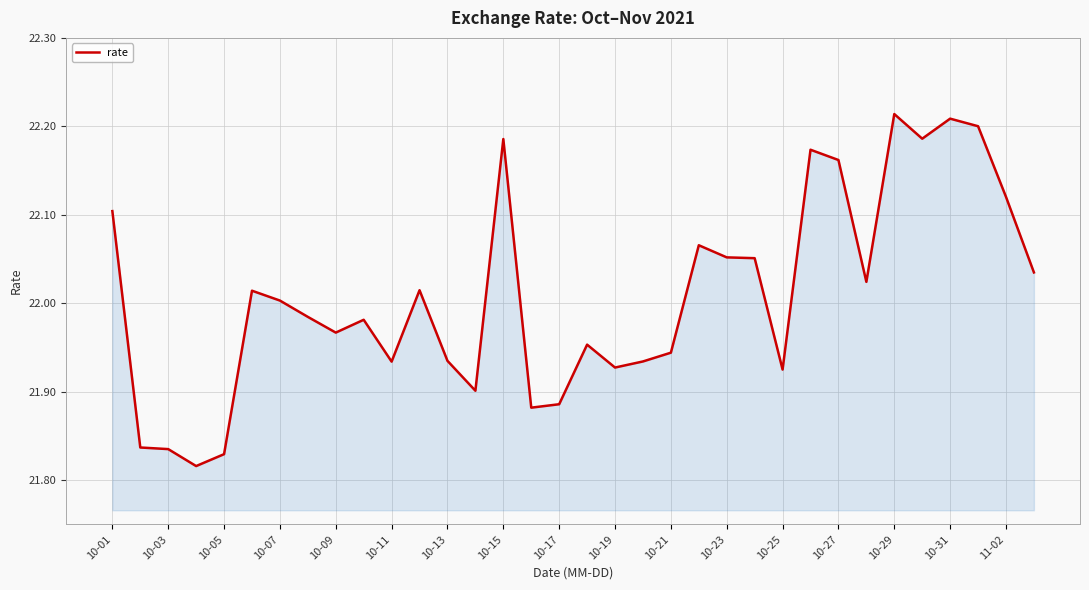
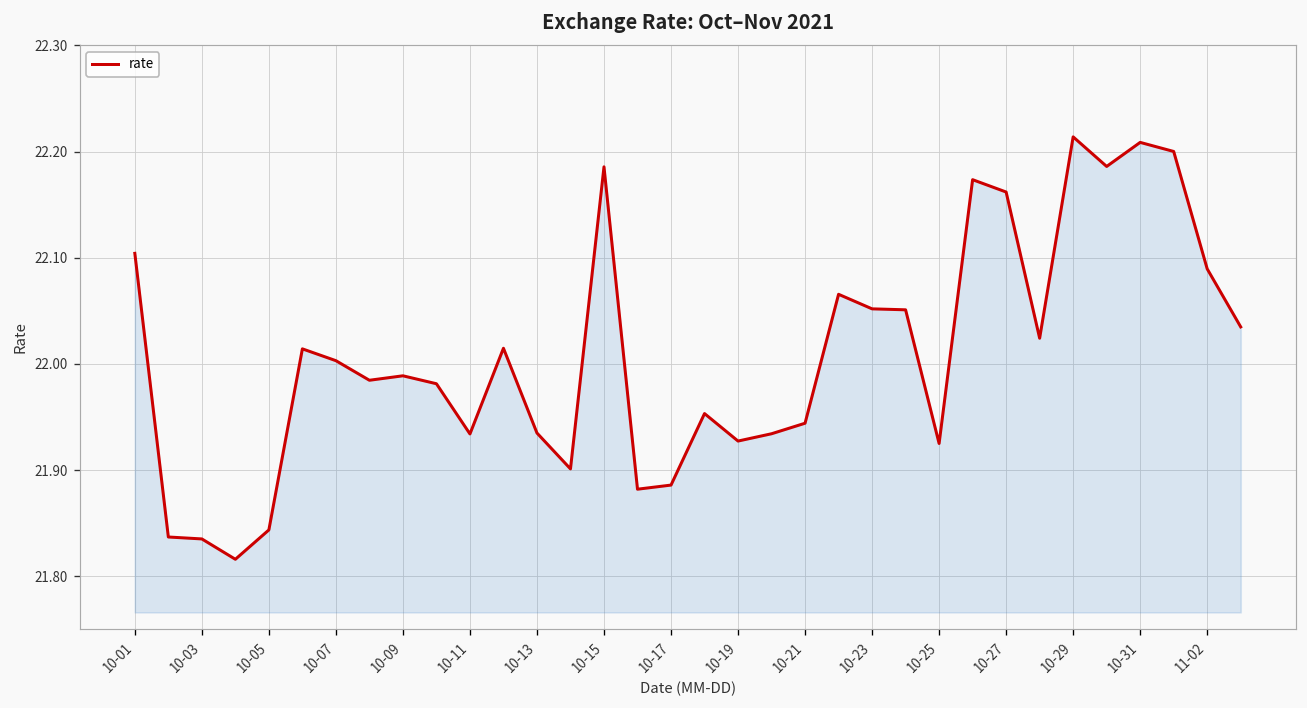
10-05: 21.83 -> 21.84
10-09: 21.97 -> 21.99
11-02: 22.12 -> 22.09
